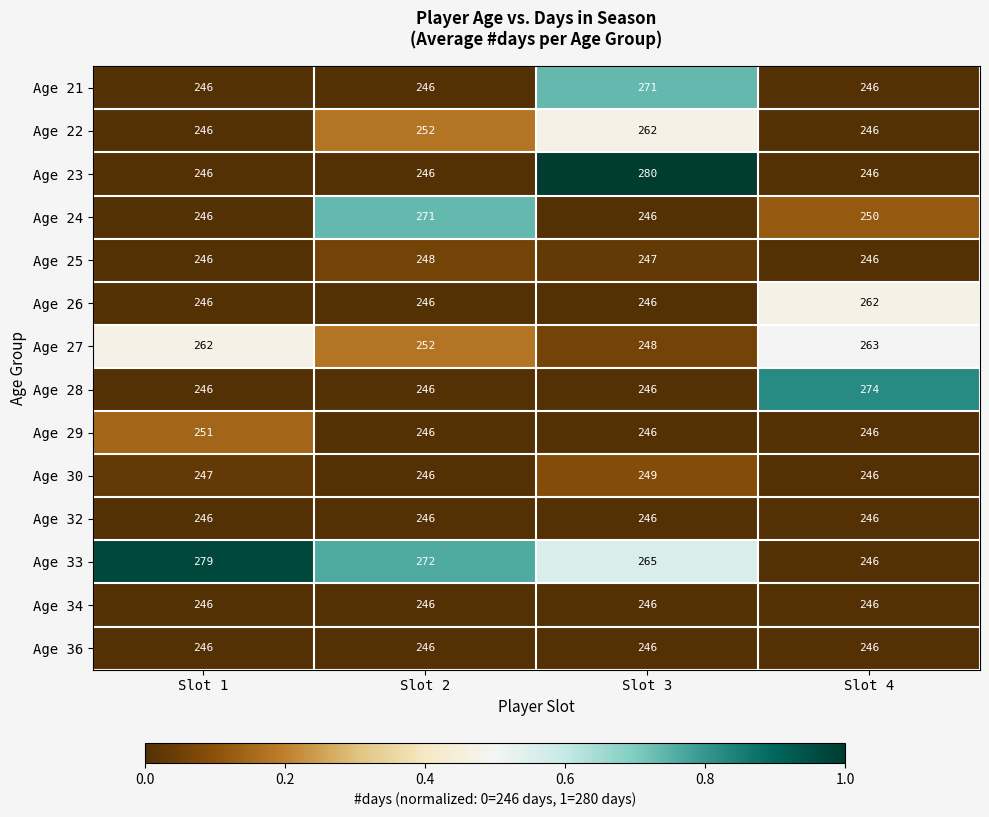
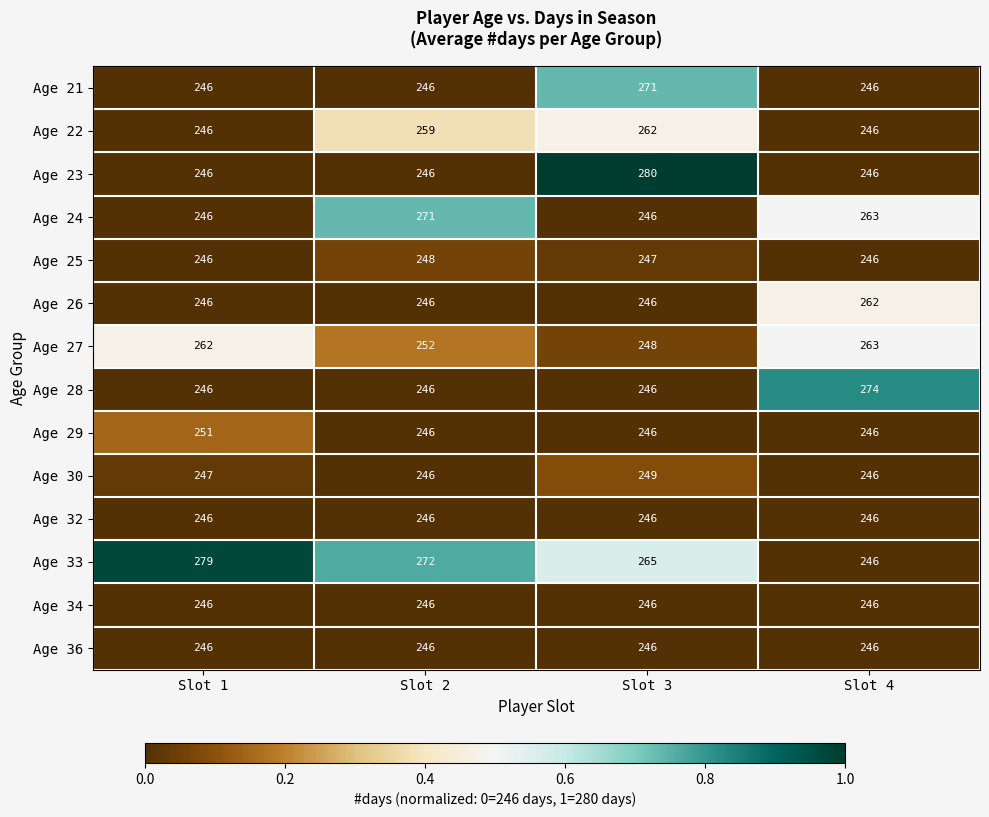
Age 22, Slot 2: 252 -> 259
Age 24, Slot 4: 250 -> 263
